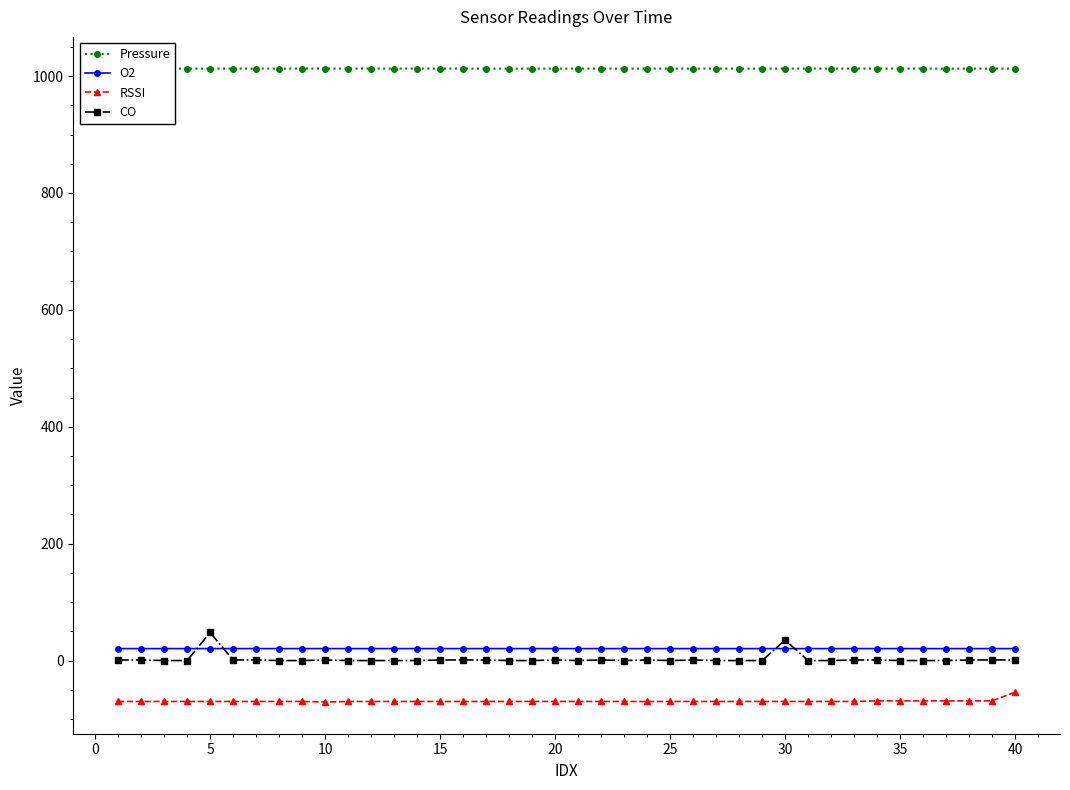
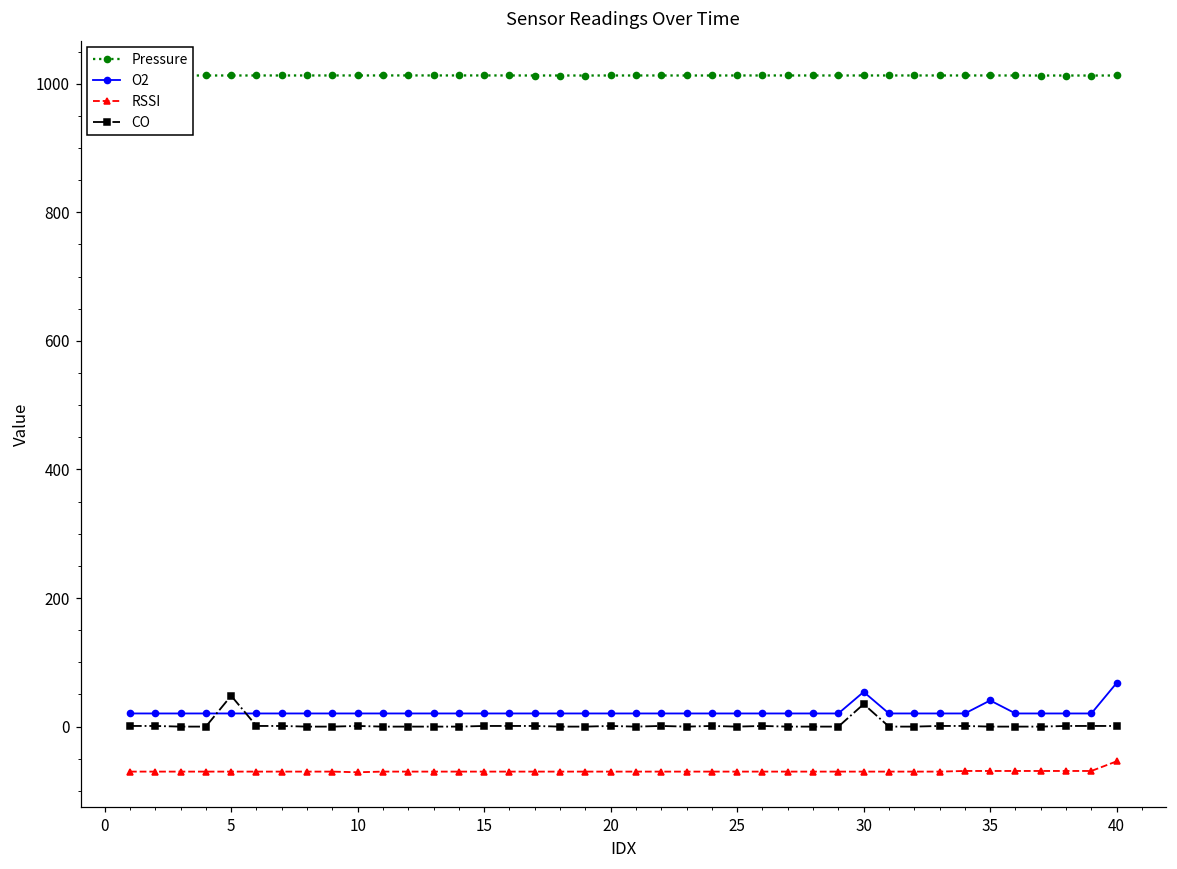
O2, 30: 20 -> 50
O2, 35: 20 -> 40
O2, 40: 20 -> 70
